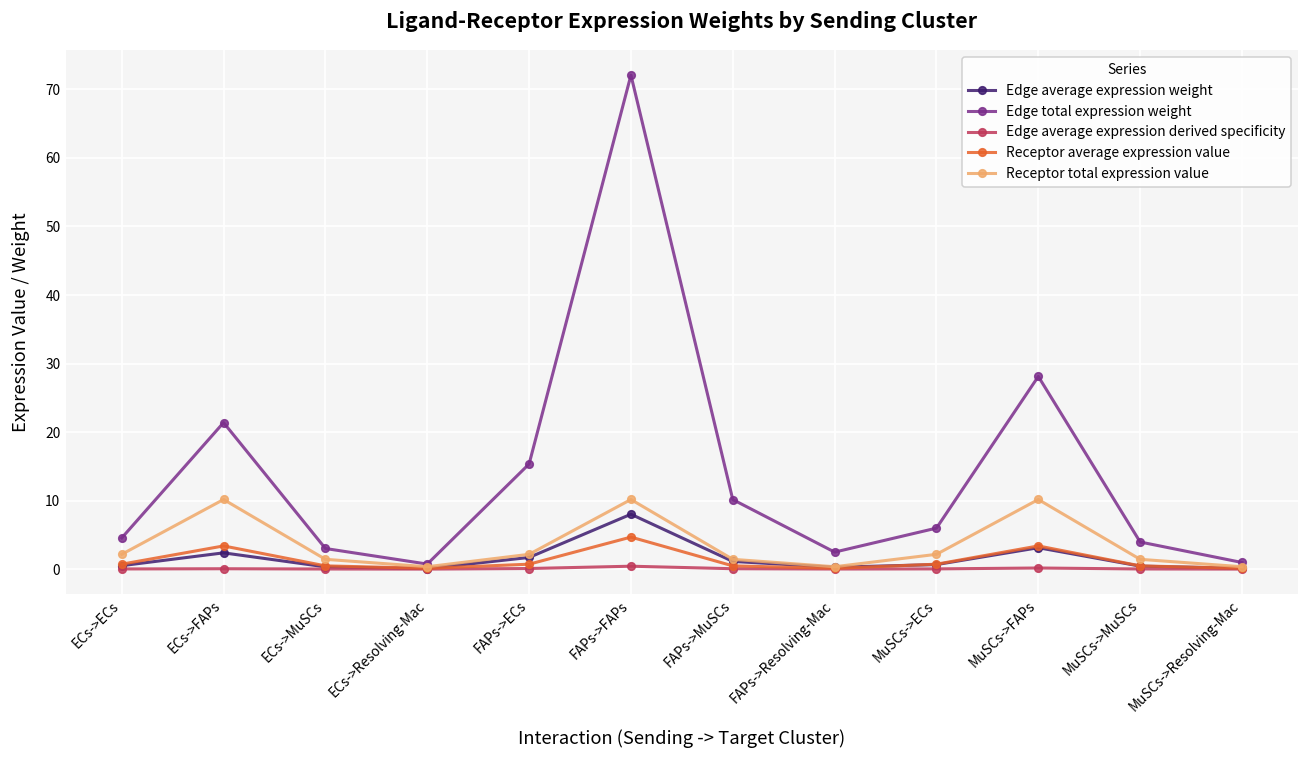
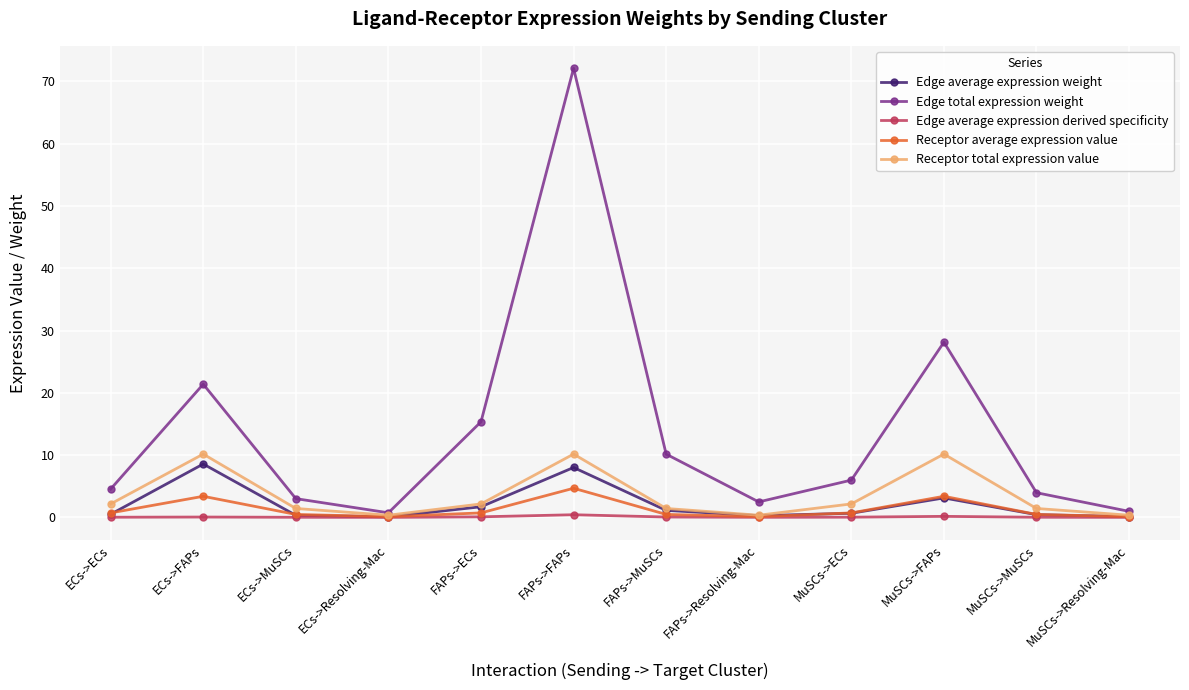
Edge average expression weight, ECs->FAPs: 2 -> 9
